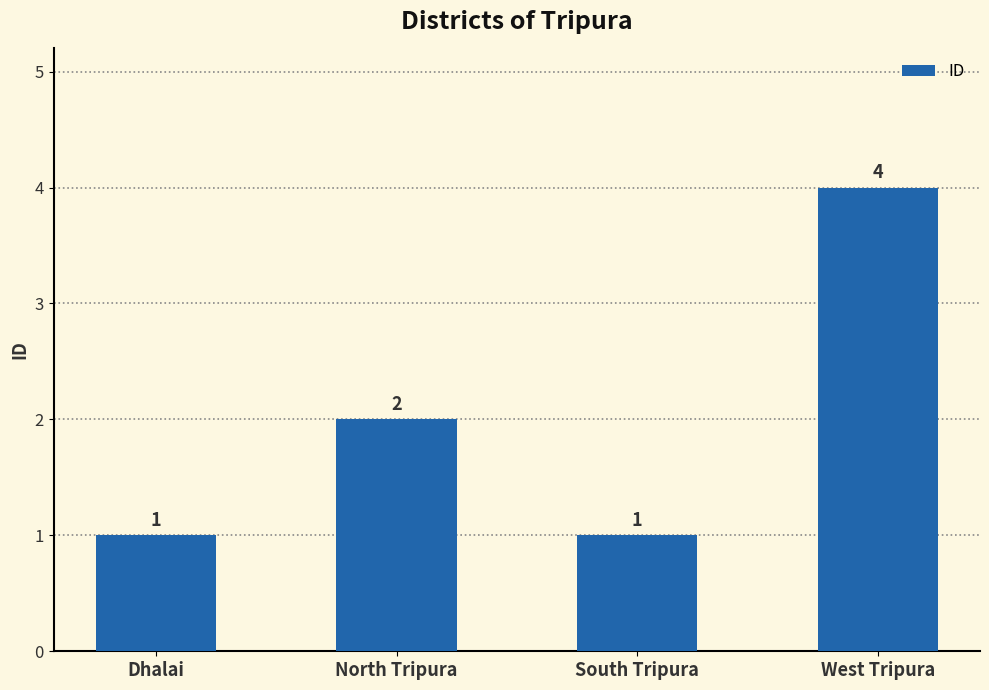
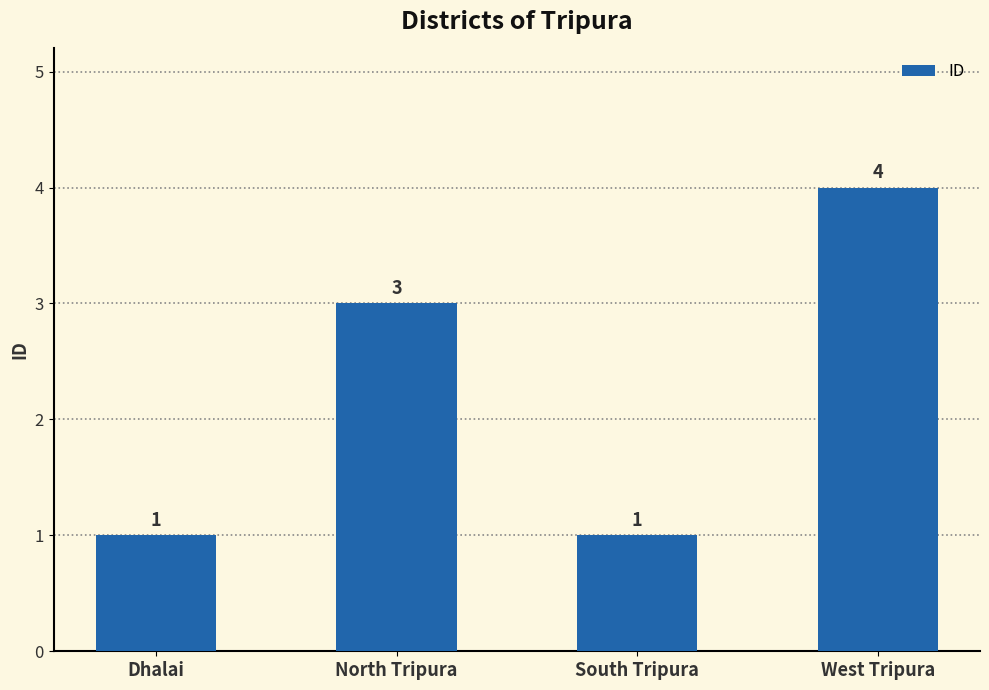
North Tripura: 2 -> 3
